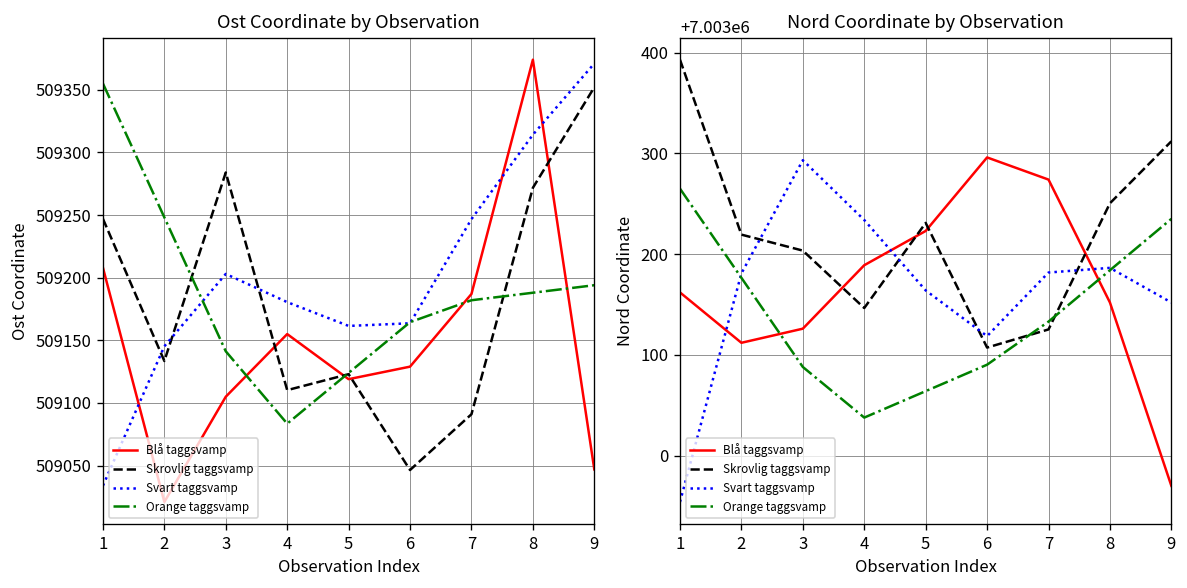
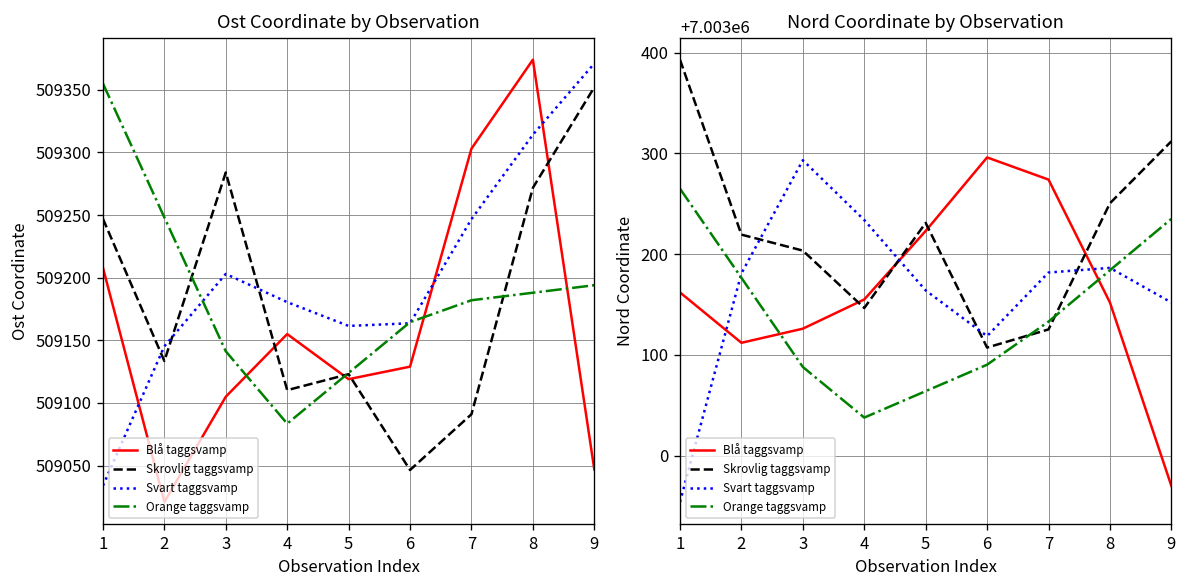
Ost Coordinate by Observation, Blå taggsvamp, 7: 509187 -> 509303
Nord Coordinate by Observation, Blå taggsvamp, 4: 7003190 -> 7003160
